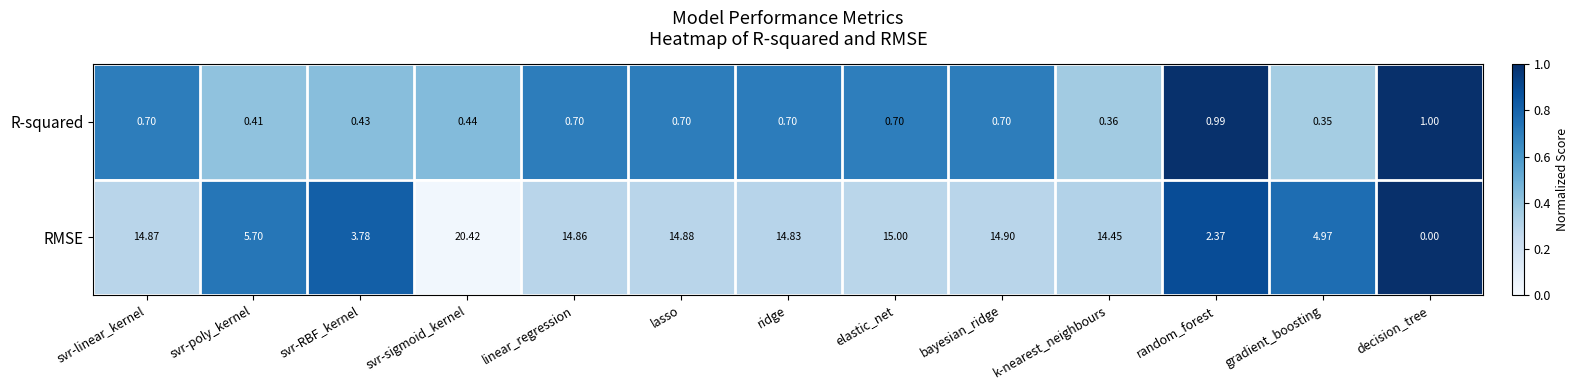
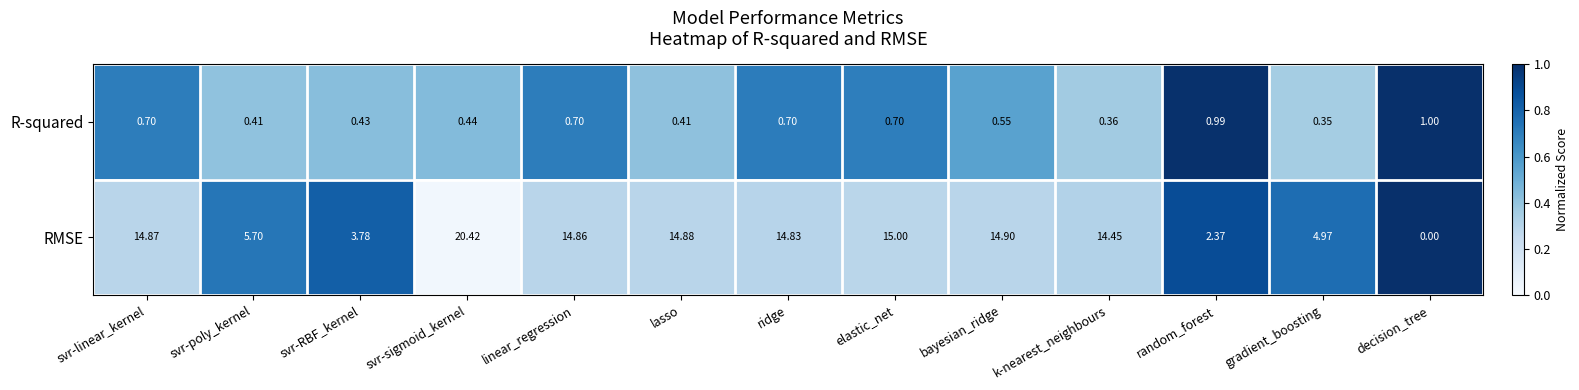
R-squared, lasso: 0.70 -> 0.41
R-squared, bayesian_ridge: 0.70 -> 0.55
